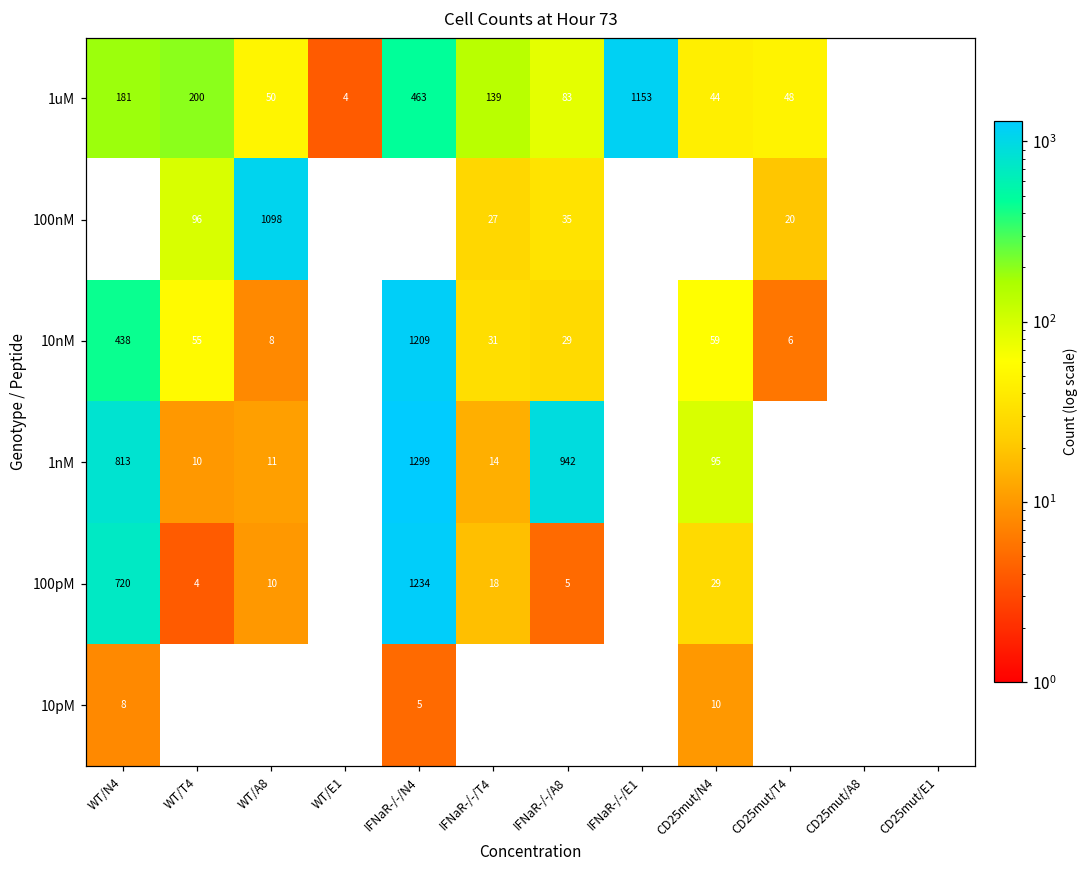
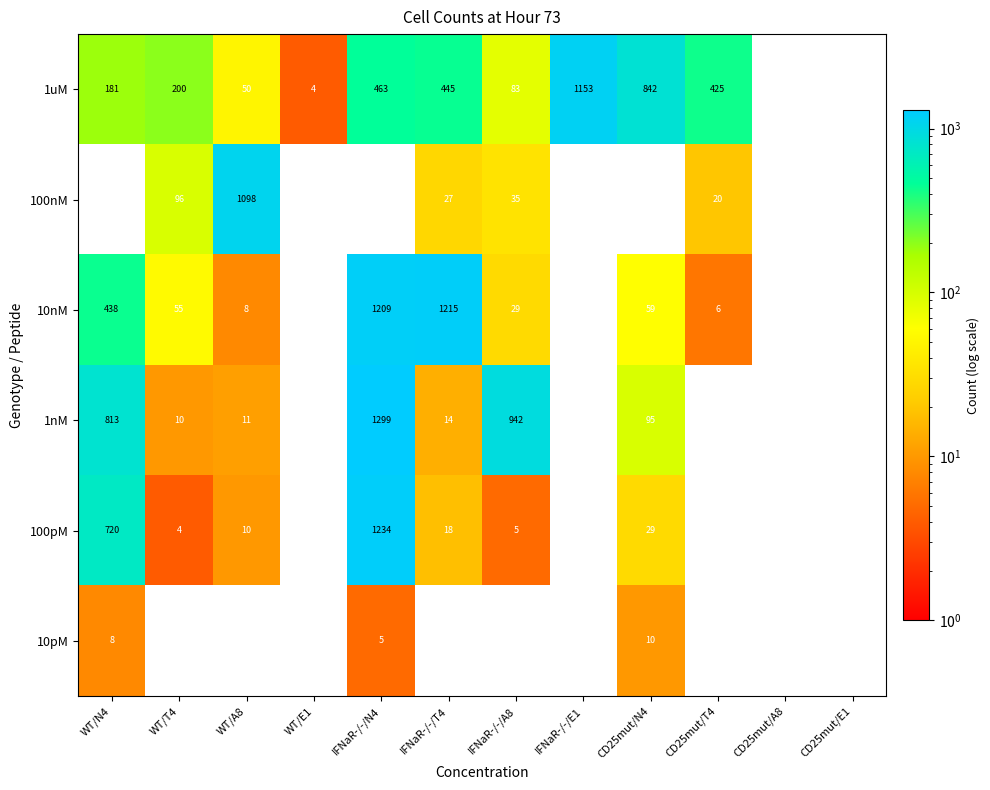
1uM, IFNaR-/-/T4: 139 -> 445
1uM, CD25mut/N4: 44 -> 842
1uM, CD25mut/T4: 48 -> 425
10nM, IFNaR-/-/T4: 31 -> 1215
